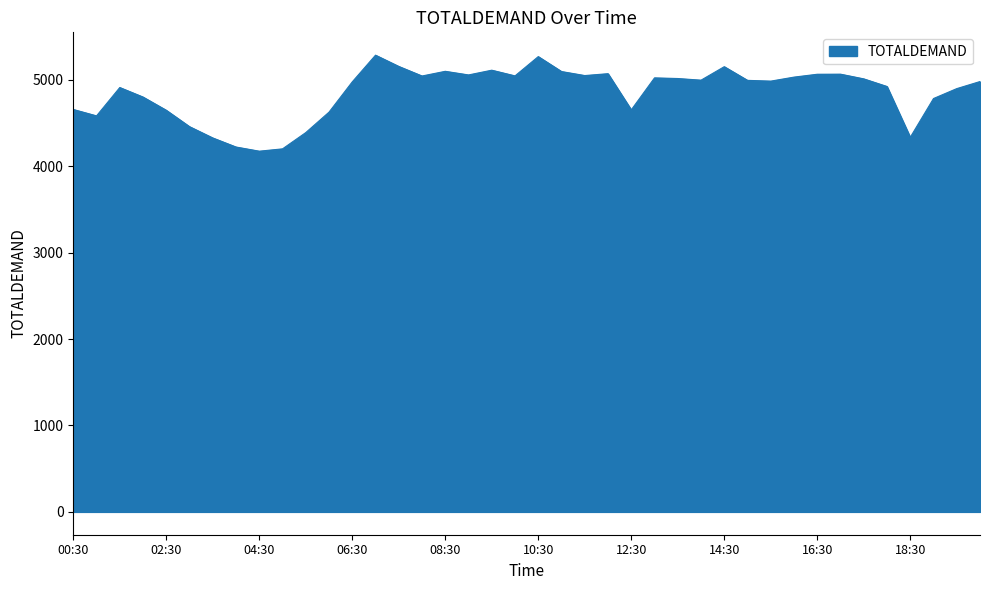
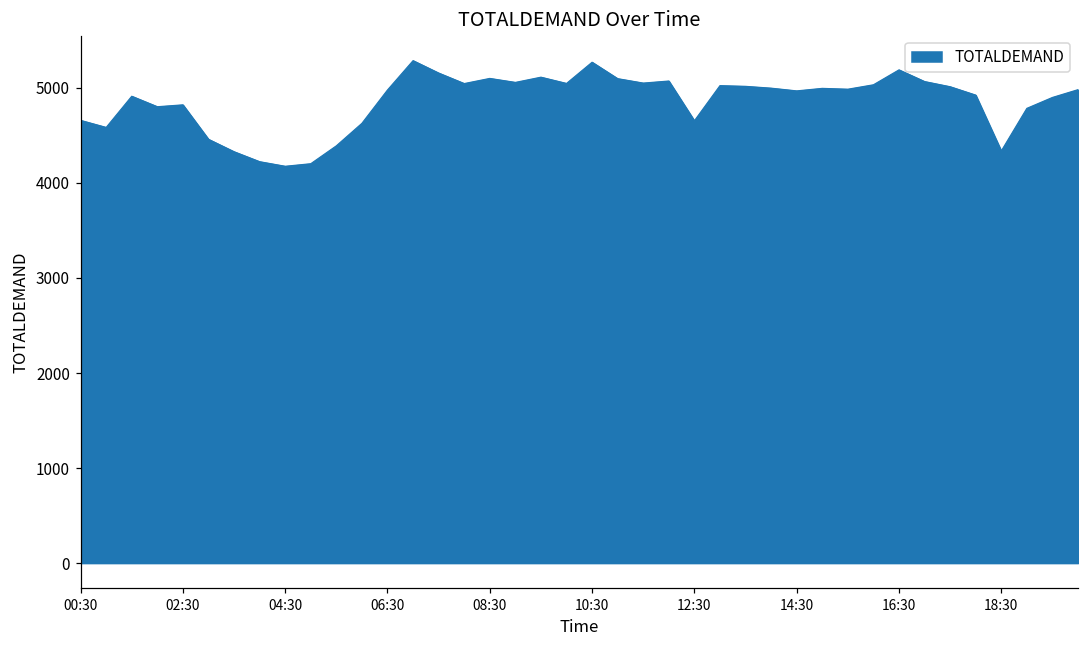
02:30: 4600 -> 4800
14:30: 5200 -> 5000
16:30: 5100 -> 5200
